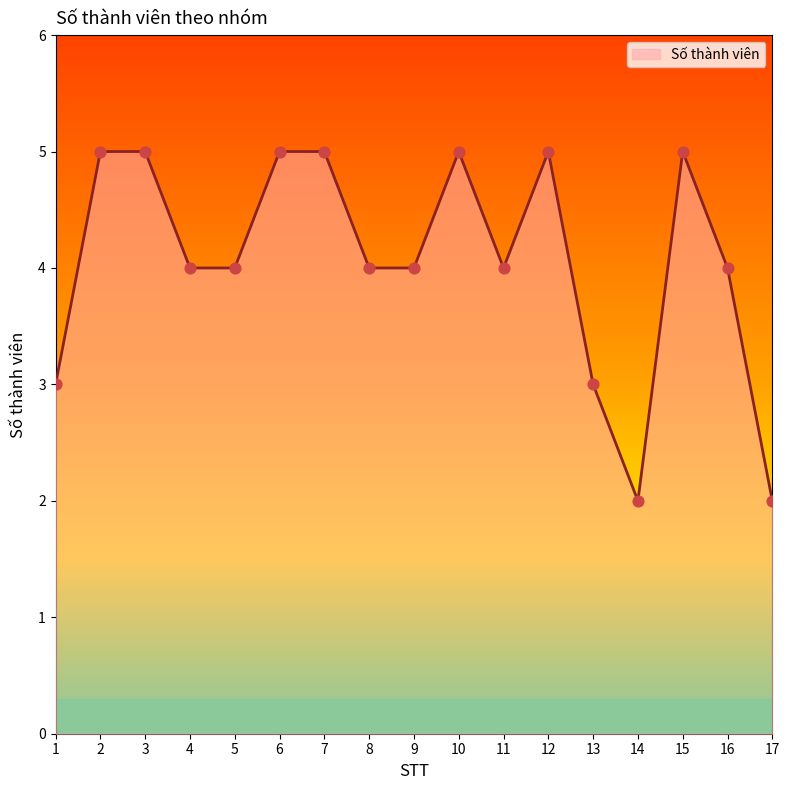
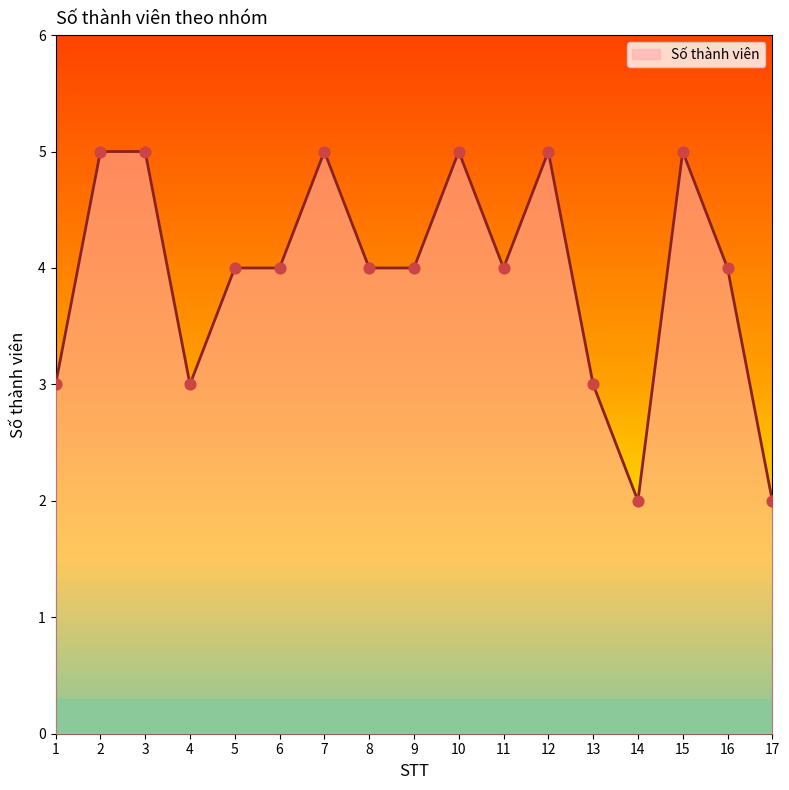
Số thành viên, 4: 4 -> 3
Số thành viên, 6: 5 -> 4
